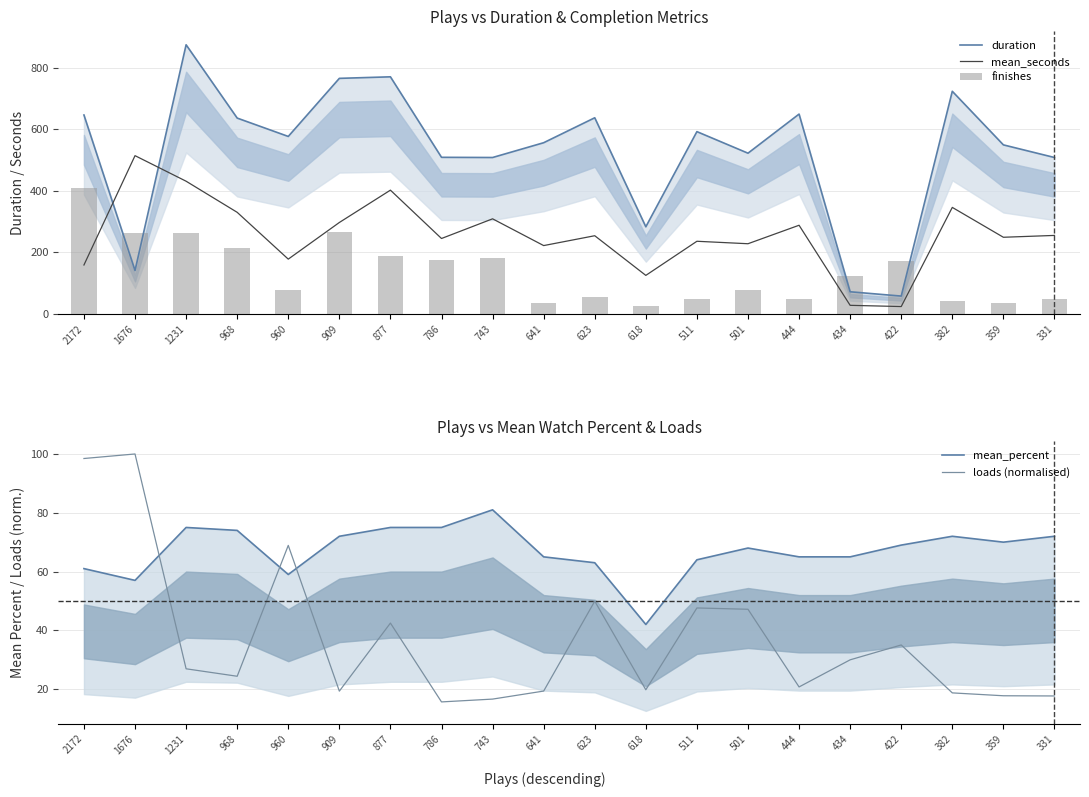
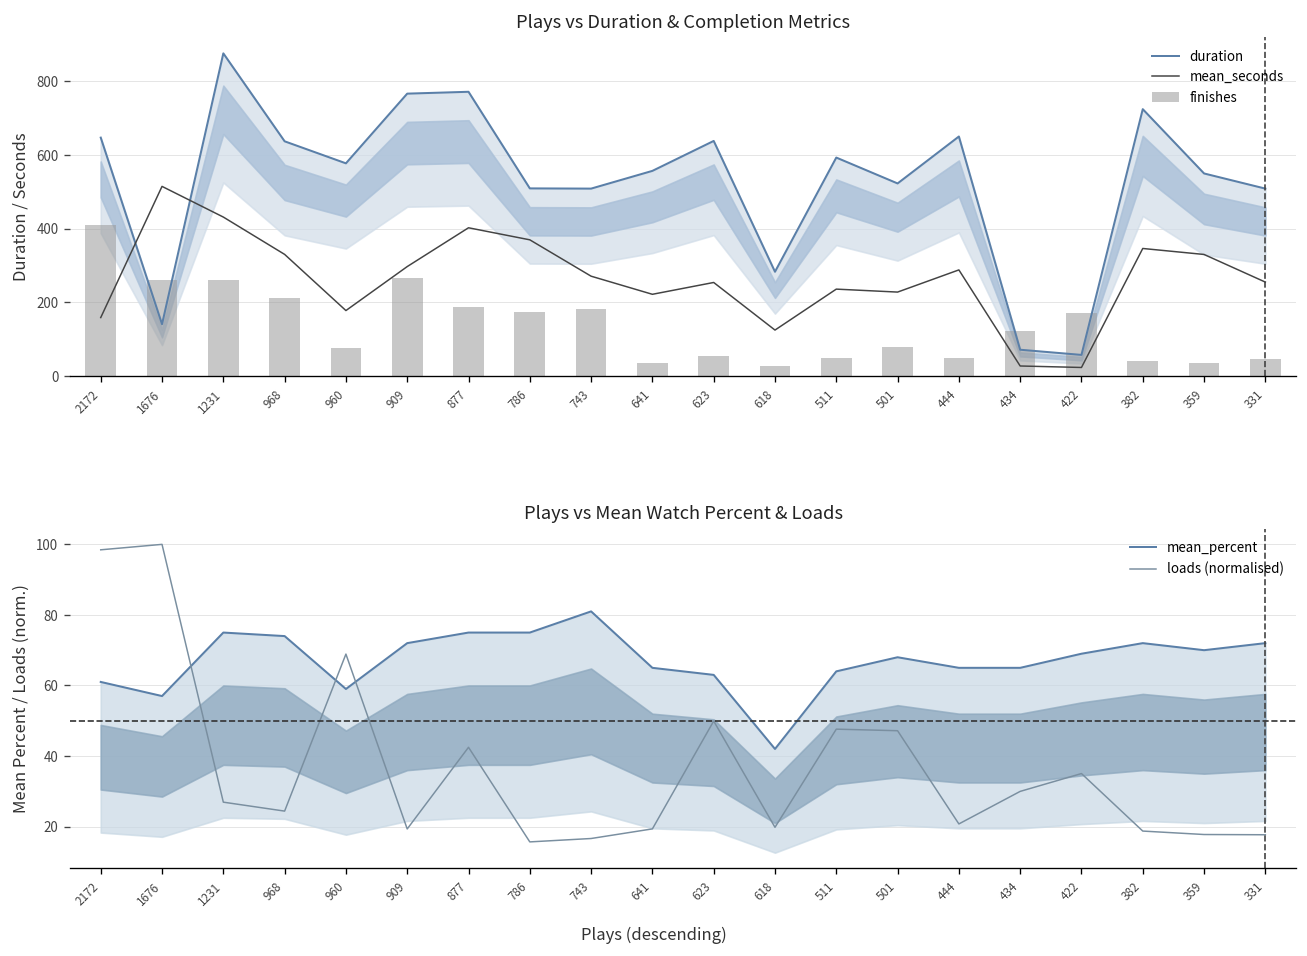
Plays vs Duration & Completion Metrics, mean_seconds, 786: 250 -> 370
Plays vs Duration & Completion Metrics, mean_seconds, 743: 310 -> 270
Plays vs Duration & Completion Metrics, mean_seconds, 359: 250 -> 330
